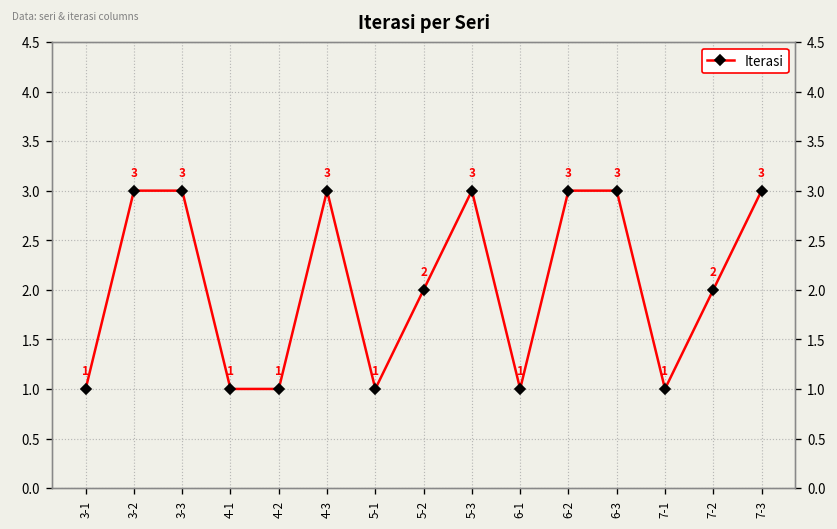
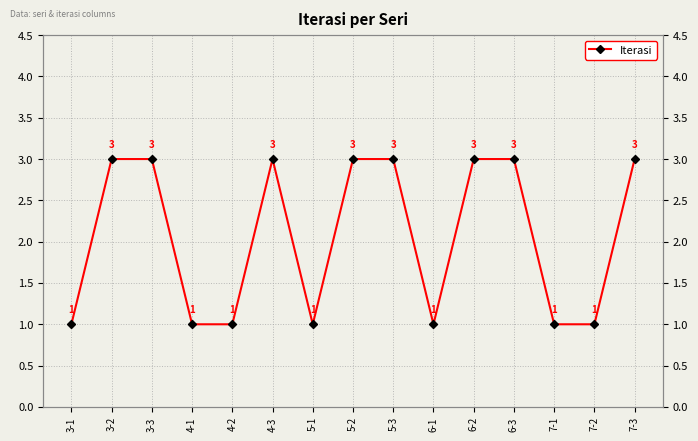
5-2: 2 -> 3
7-2: 2 -> 1
